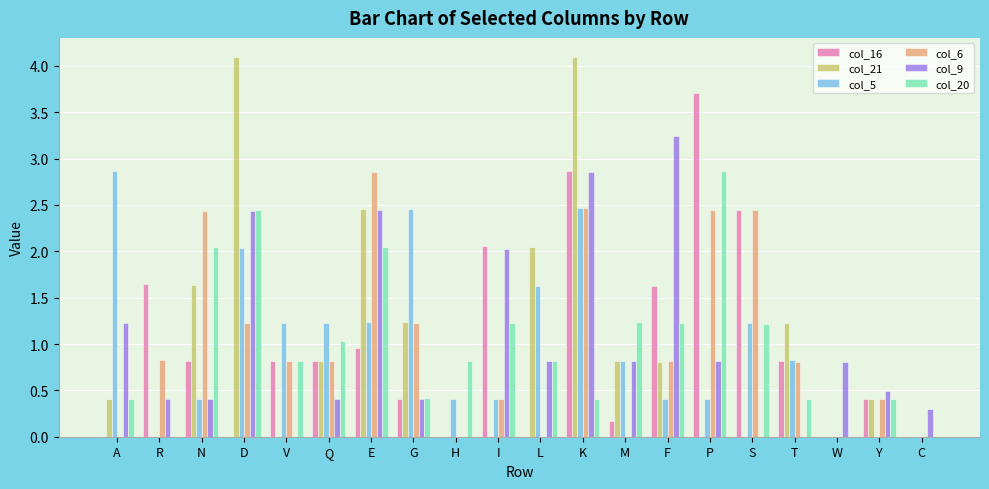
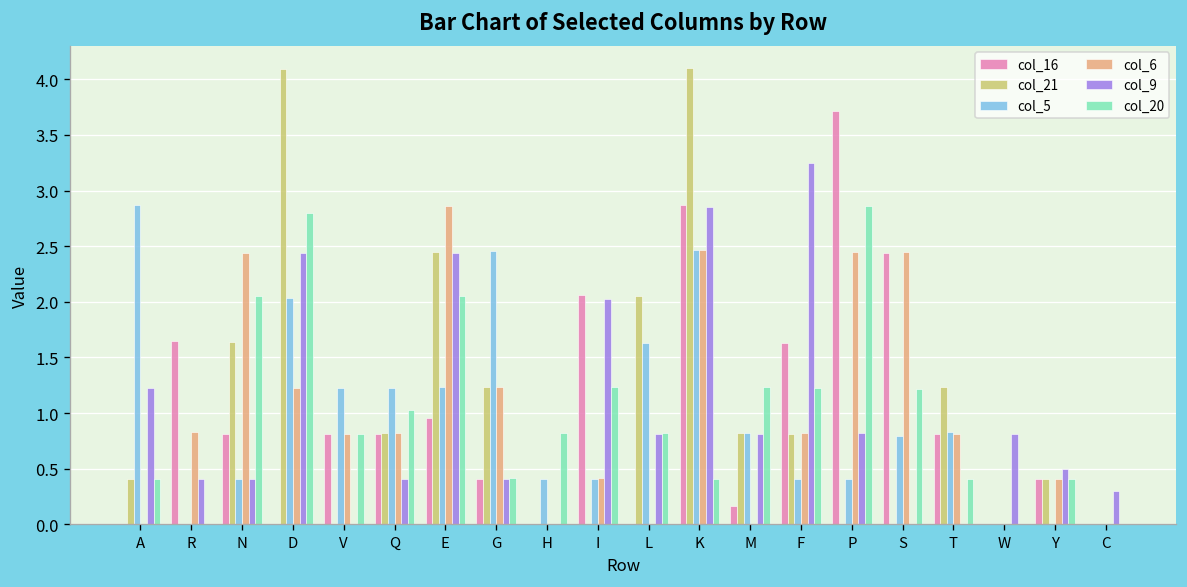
col_20, D: 2.4 -> 2.8
col_5, S: 1.2 -> 0.8
